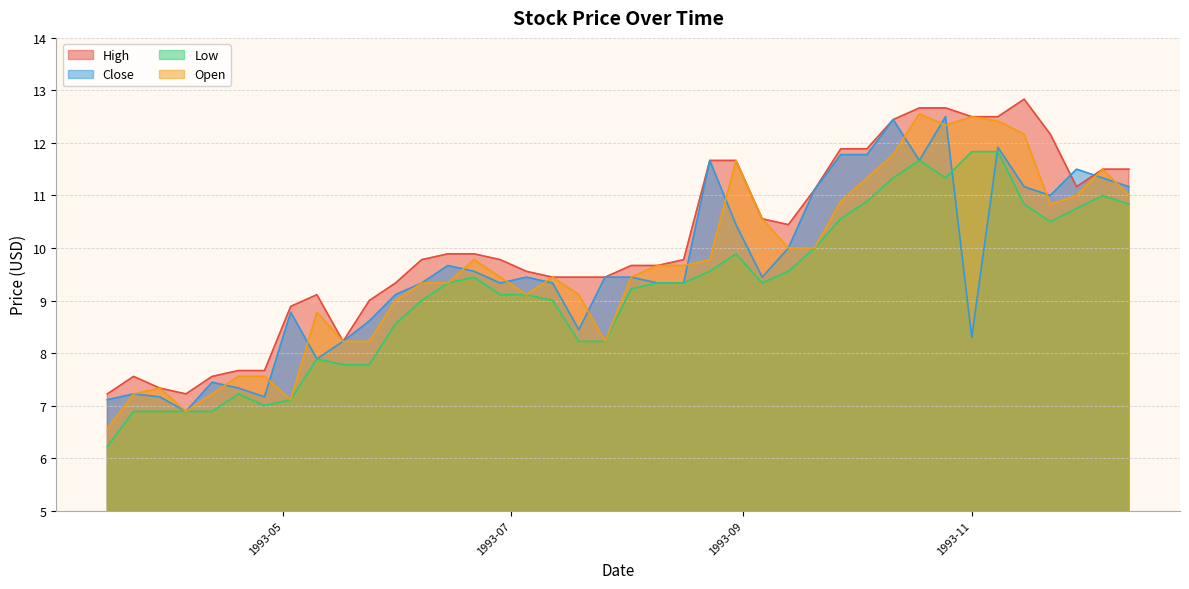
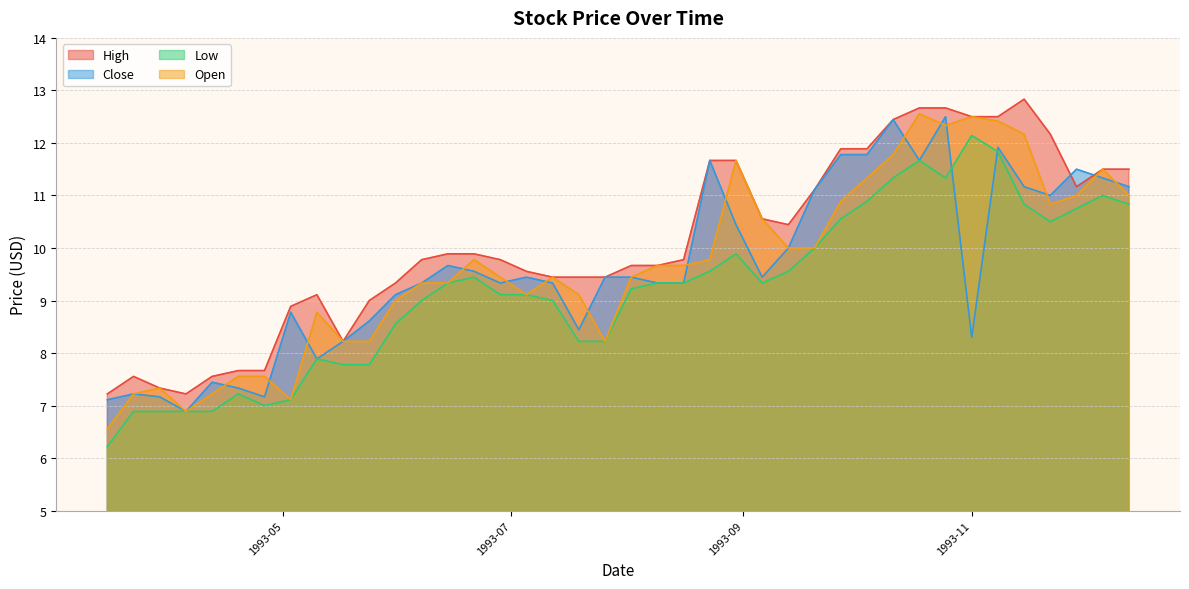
Low, 1993-11: 11.8 -> 12.1
